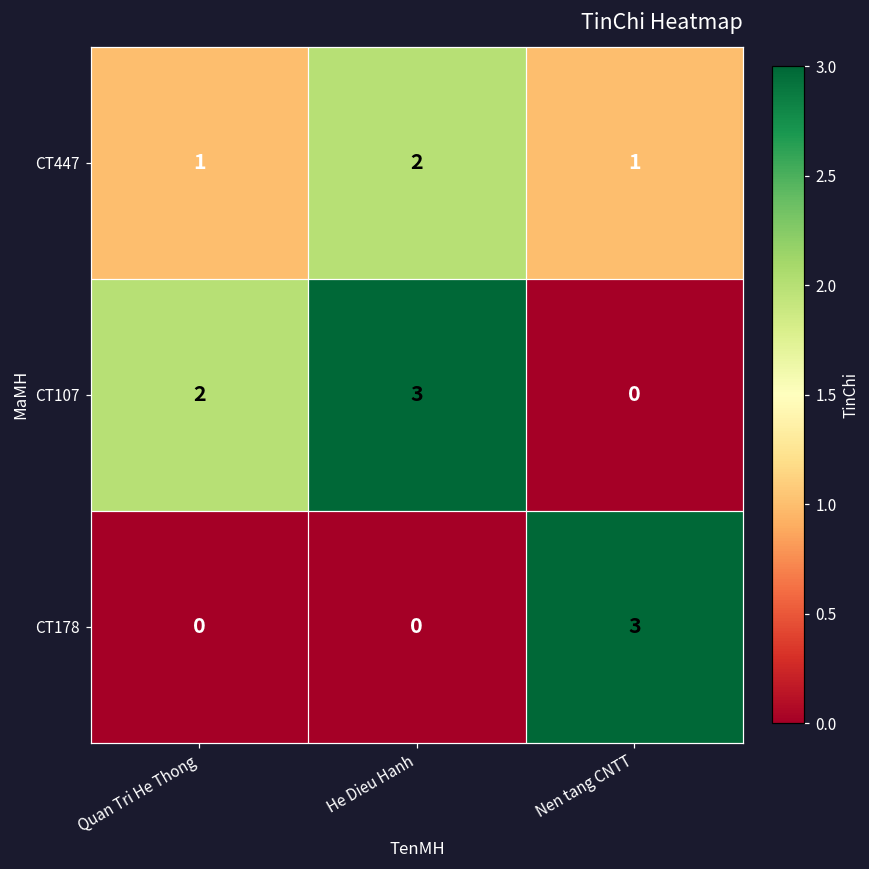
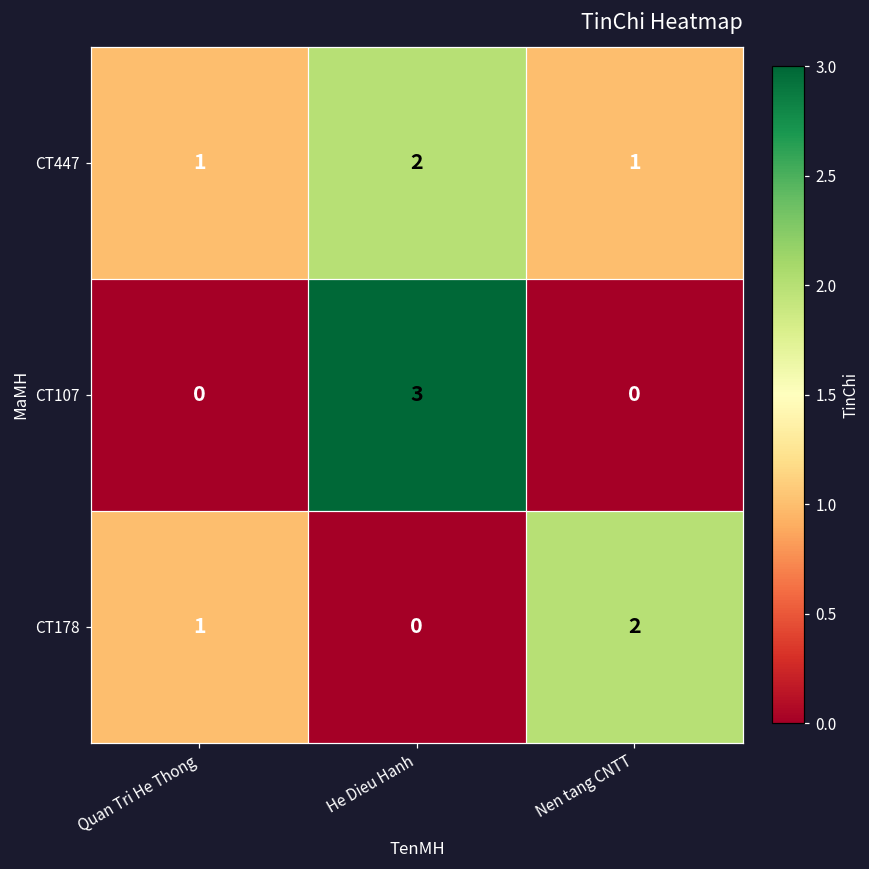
CT107, Quan Tri He Thong: 2 -> 0
CT178, Quan Tri He Thong: 0 -> 1
CT178, Nen tang CNTT: 3 -> 2
